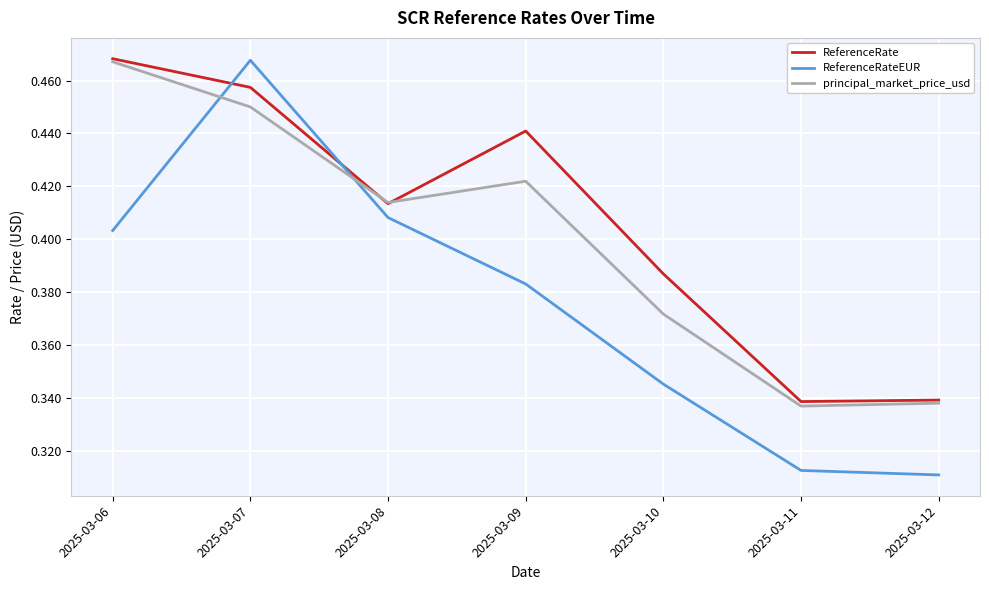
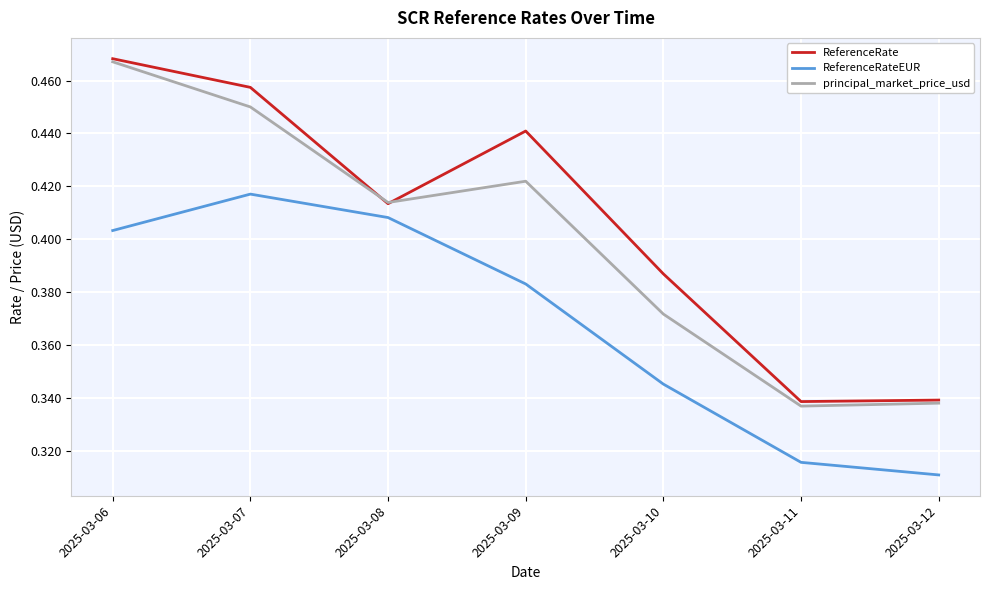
ReferenceRateEUR, 2025-03-07: 0.468 -> 0.417
ReferenceRateEUR, 2025-03-11: 0.312 -> 0.316
